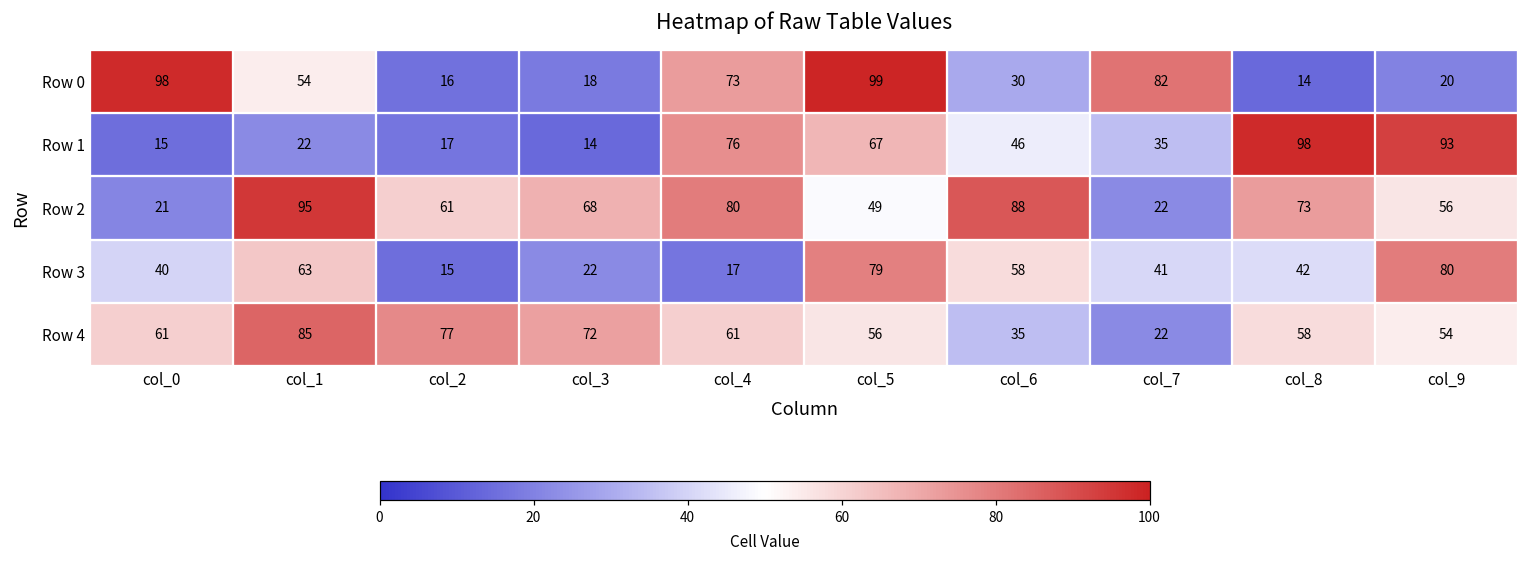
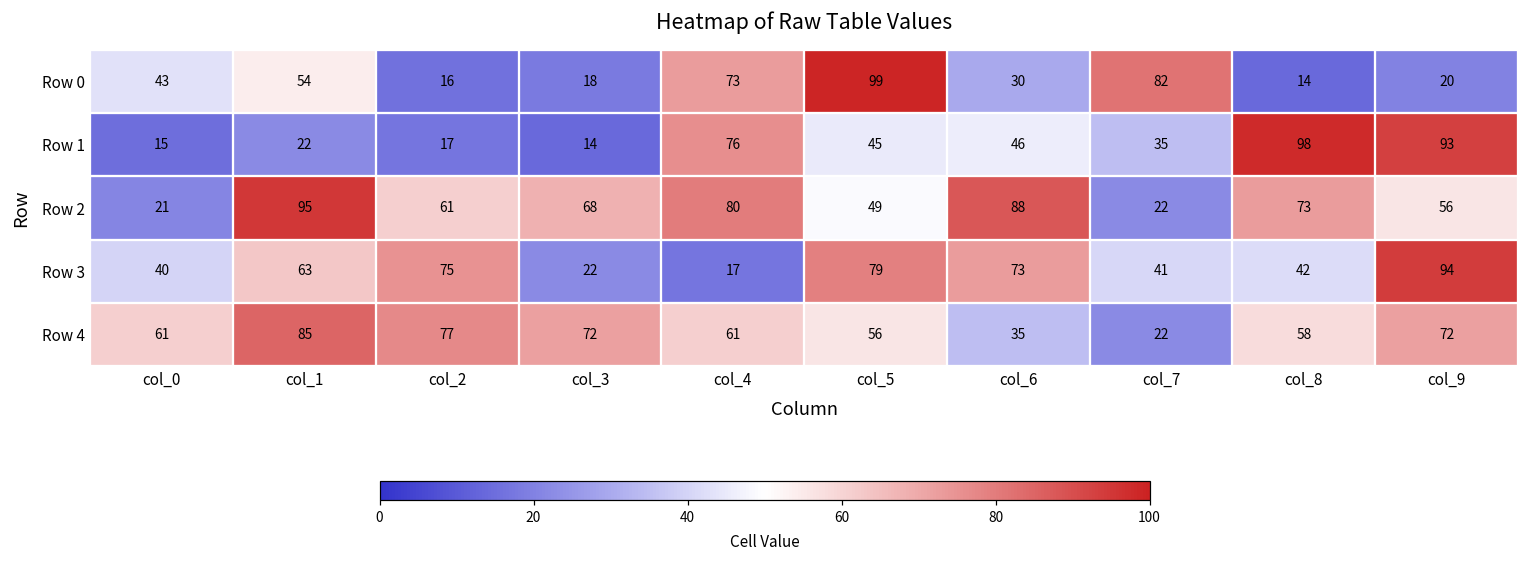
Row 0, col_0: 98 -> 43
Row 1, col_5: 67 -> 45
Row 3, col_2: 15 -> 75
Row 3, col_6: 58 -> 73
Row 3, col_9: 80 -> 94
Row 4, col_9: 54 -> 72
